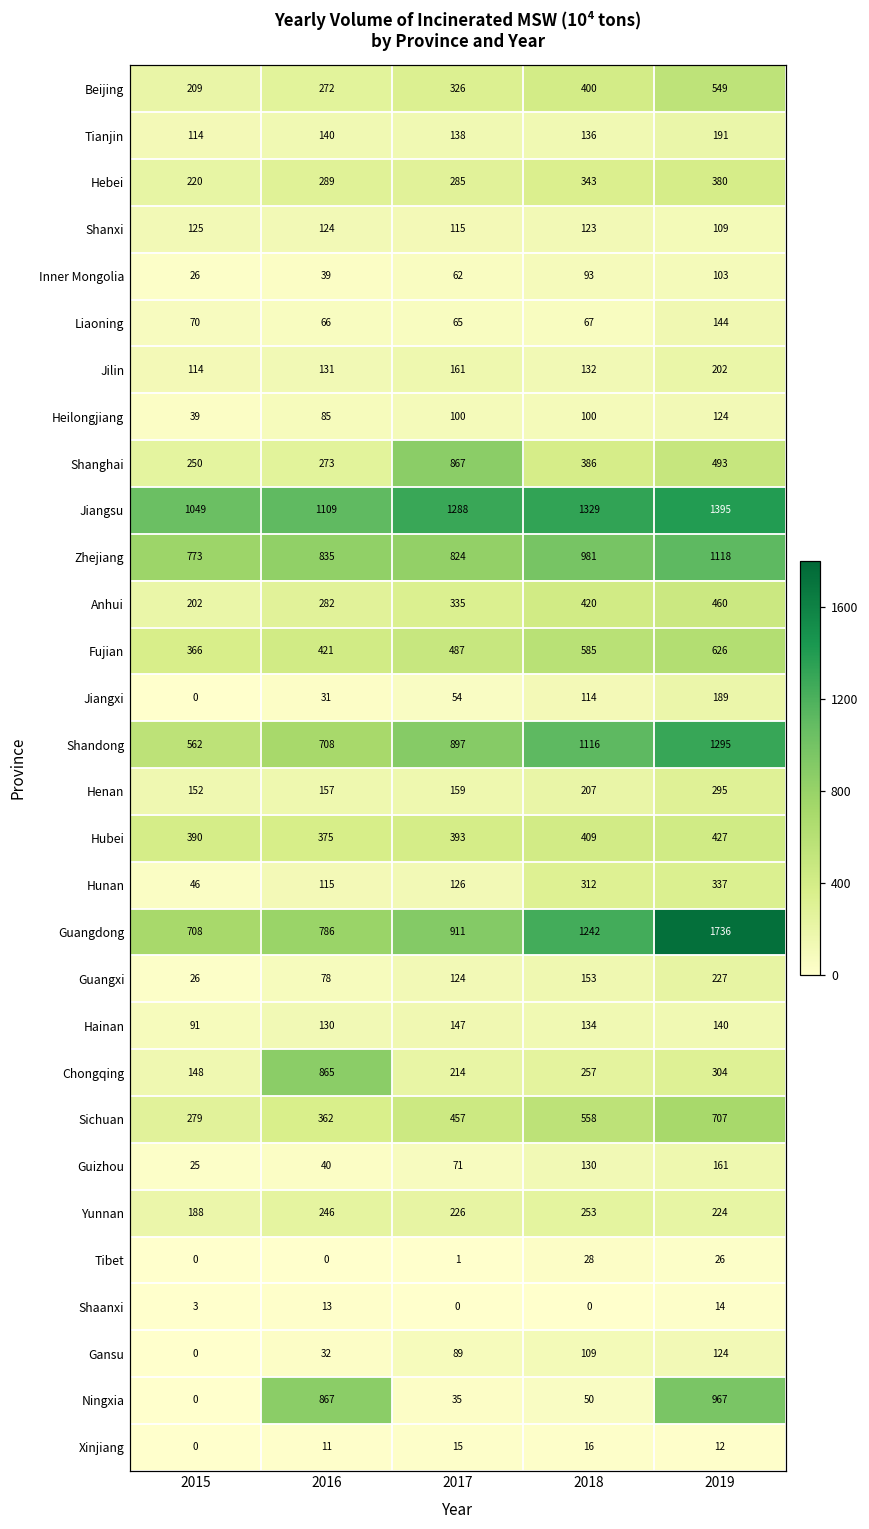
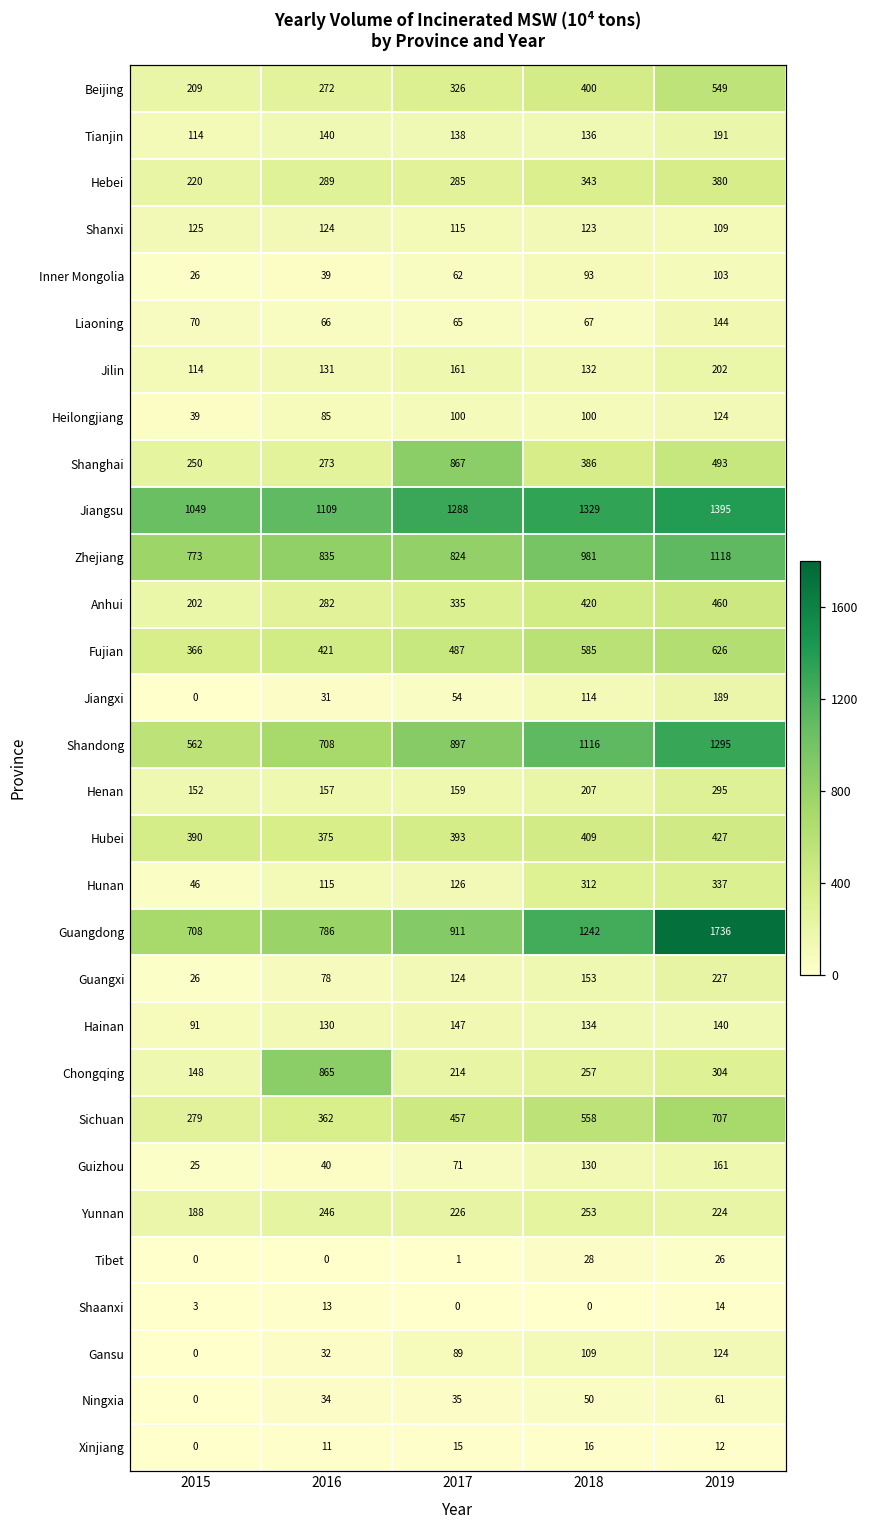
Ningxia, 2016: 867 -> 34
Ningxia, 2019: 967 -> 61
